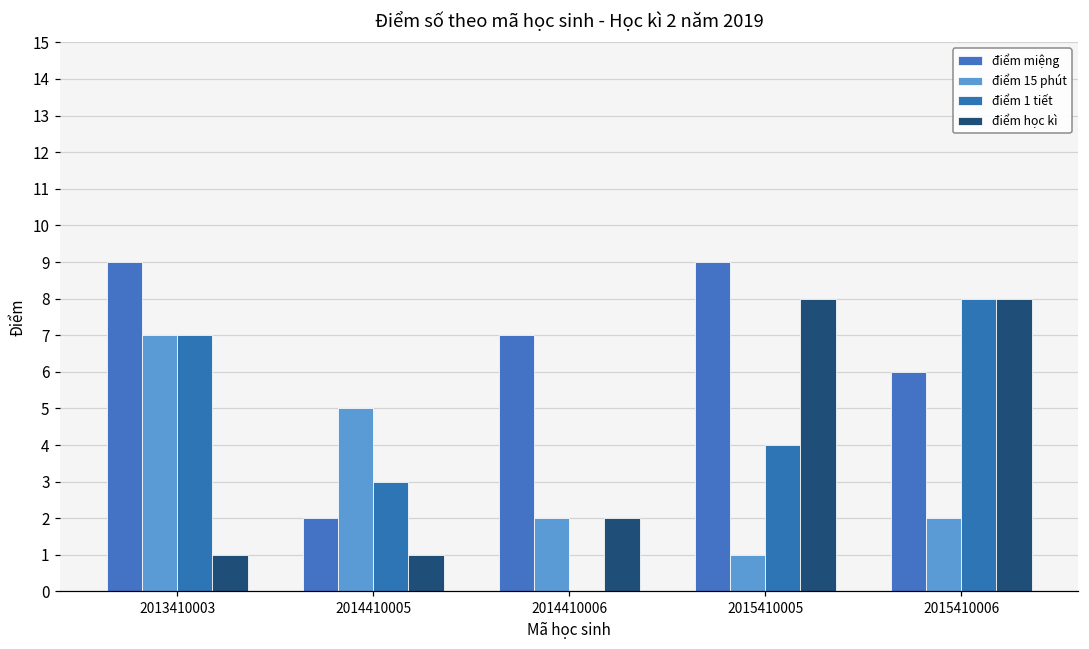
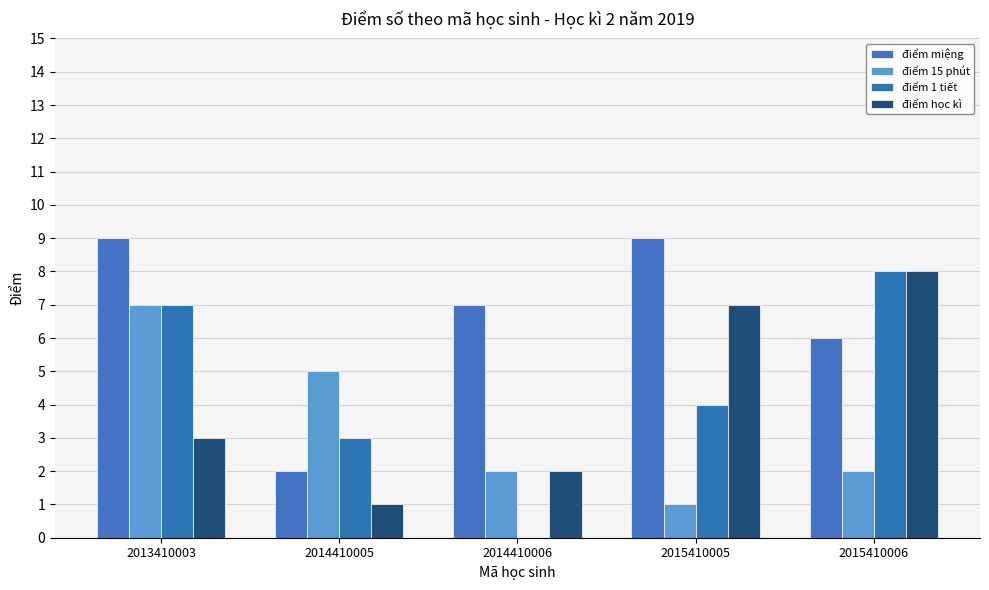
điểm học kì, 2013410003: 1 -> 3
điểm học kì, 2015410005: 8 -> 7
